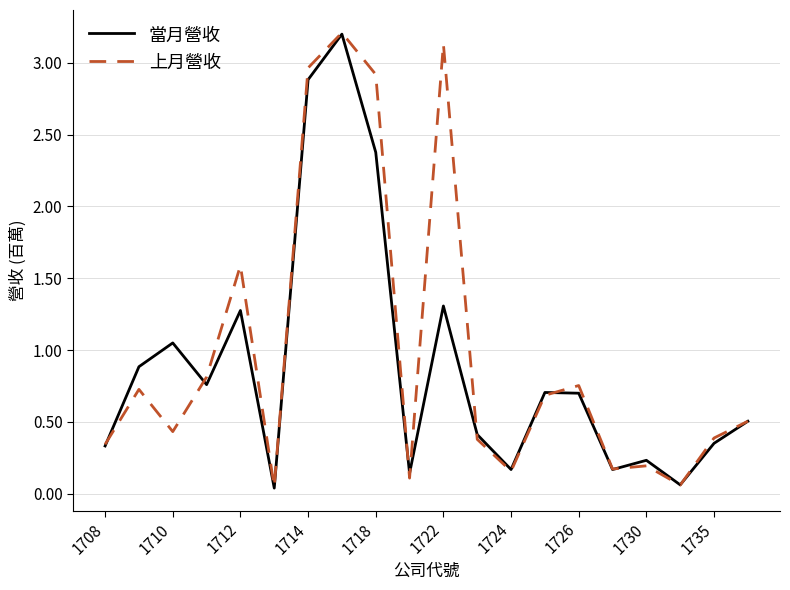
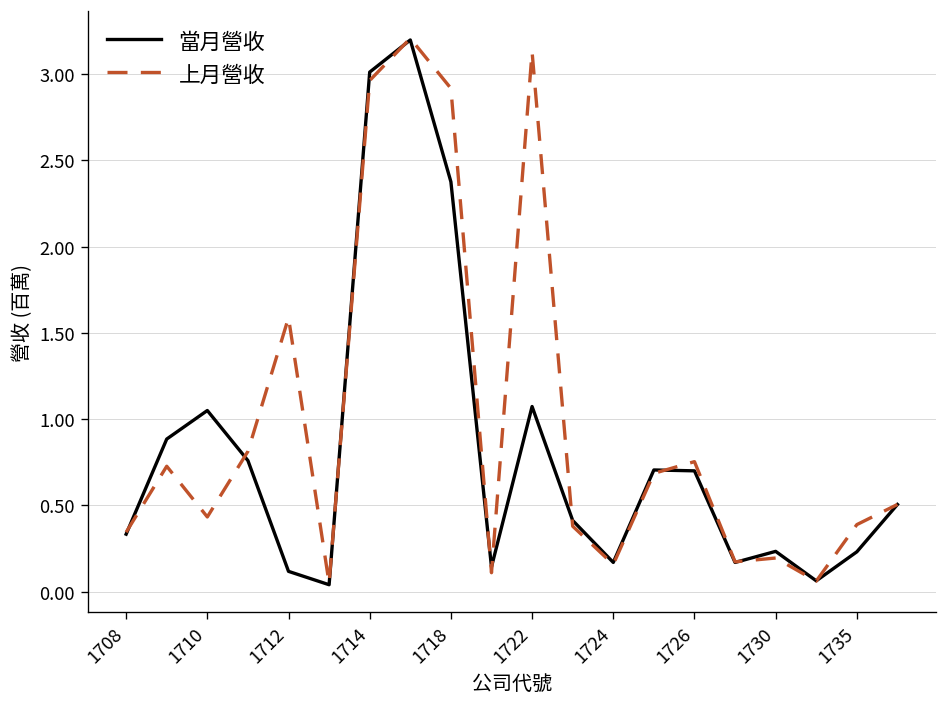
當月營收, 1712: 1.28 -> 0.12
當月營收, 1714: 2.88 -> 3.01
當月營收, 1722: 1.31 -> 1.07
當月營收, 1735: 0.35 -> 0.23
